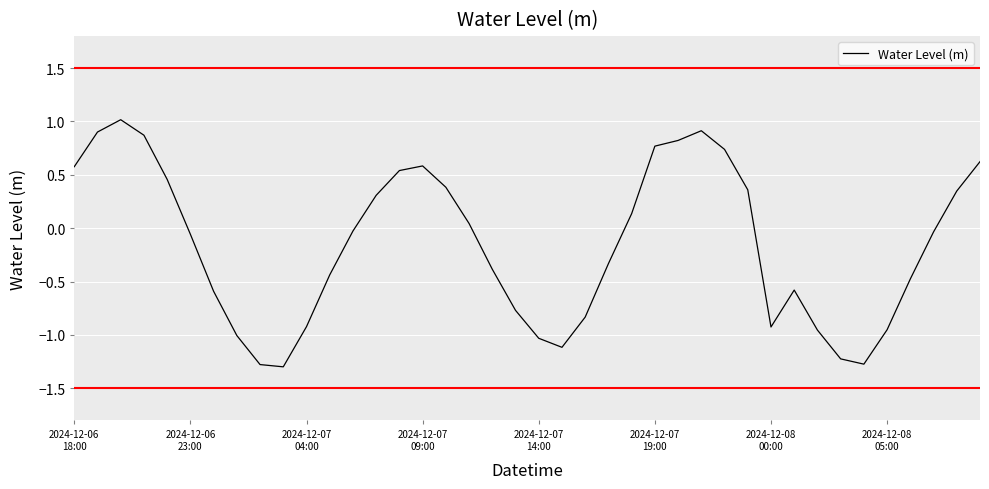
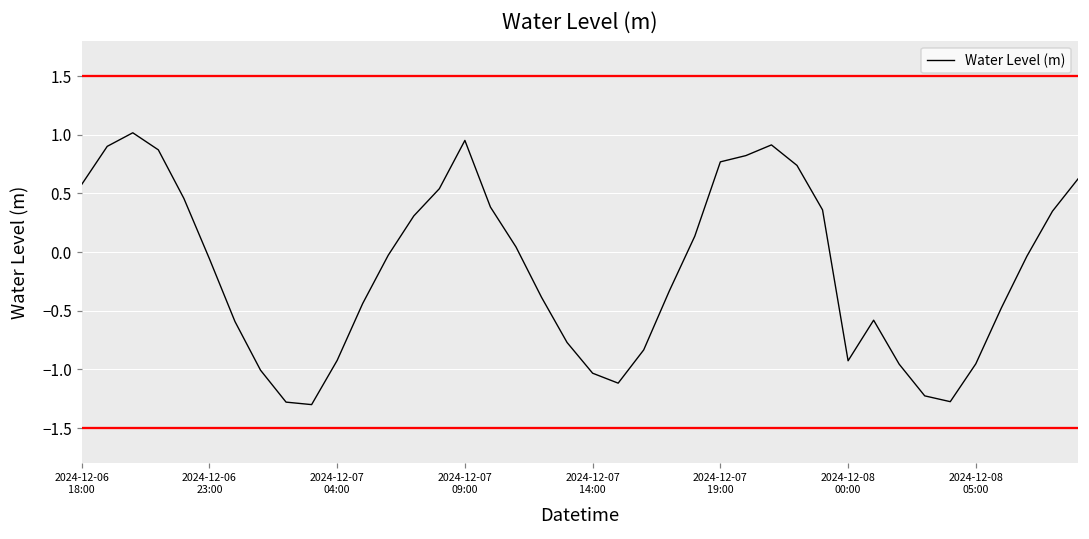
2024-12-07 09:00: 0.58 -> 0.95
